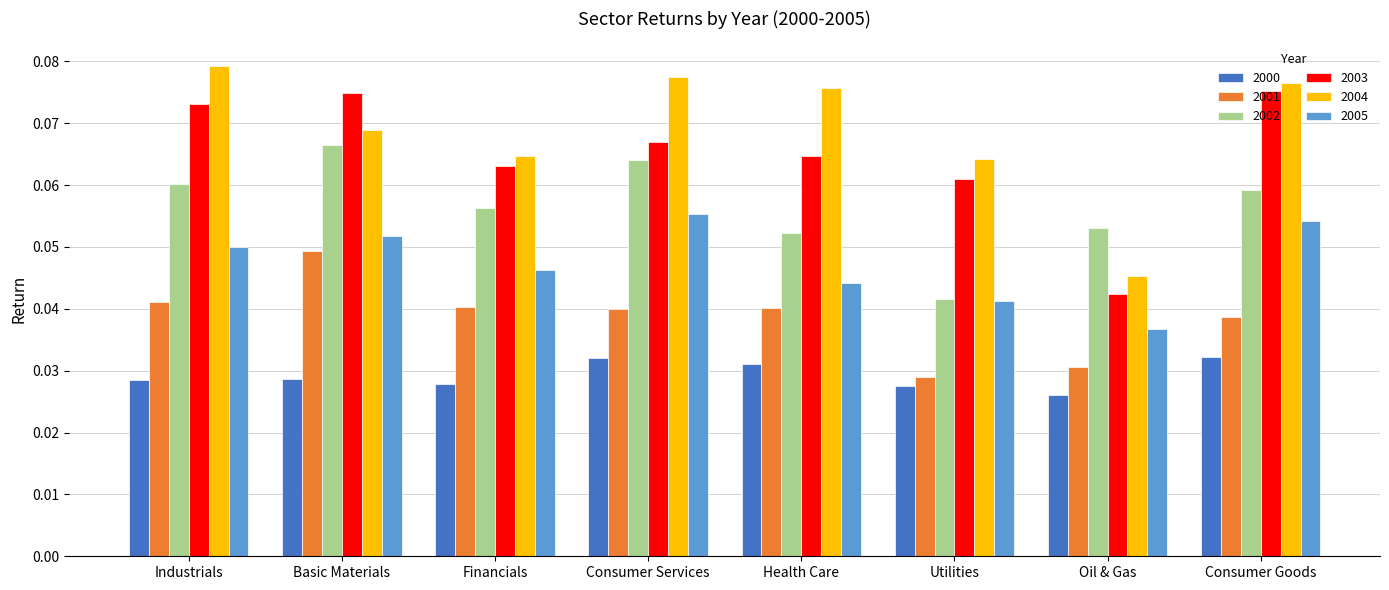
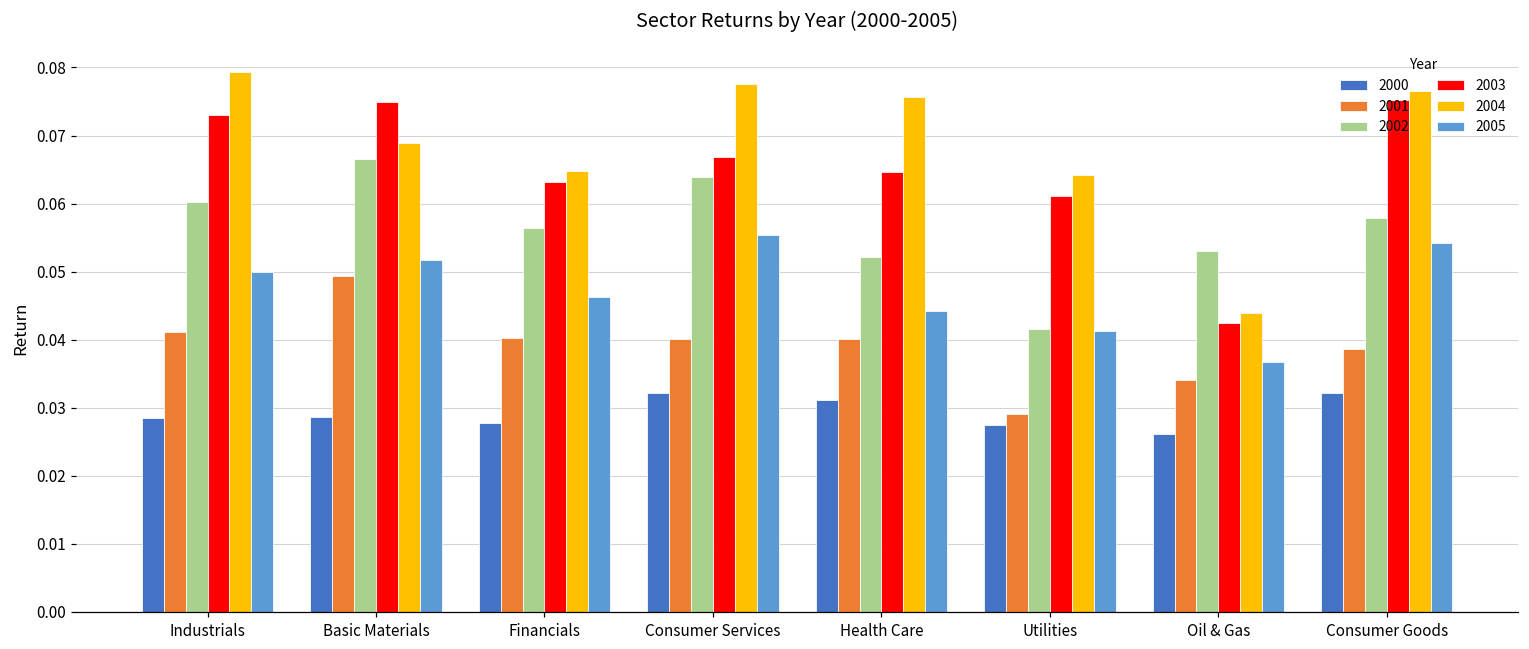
2001, Oil & Gas: 0.031 -> 0.034
2004, Oil & Gas: 0.045 -> 0.044
2002, Consumer Goods: 0.059 -> 0.058
